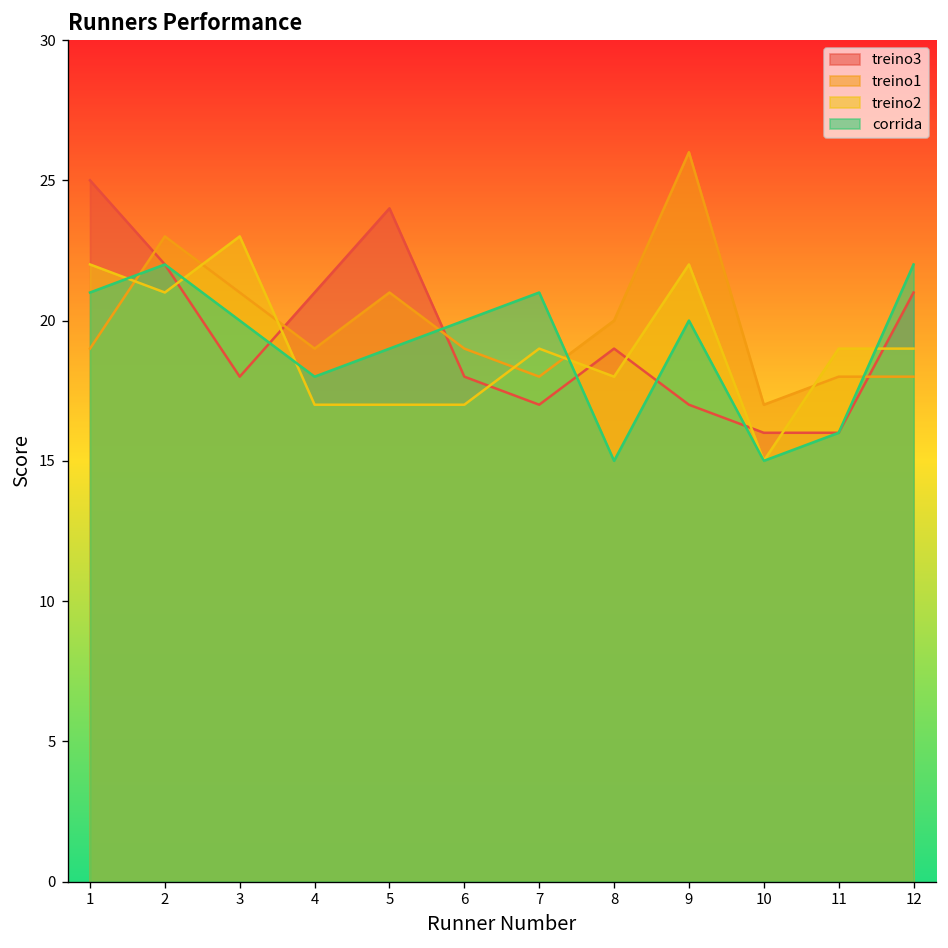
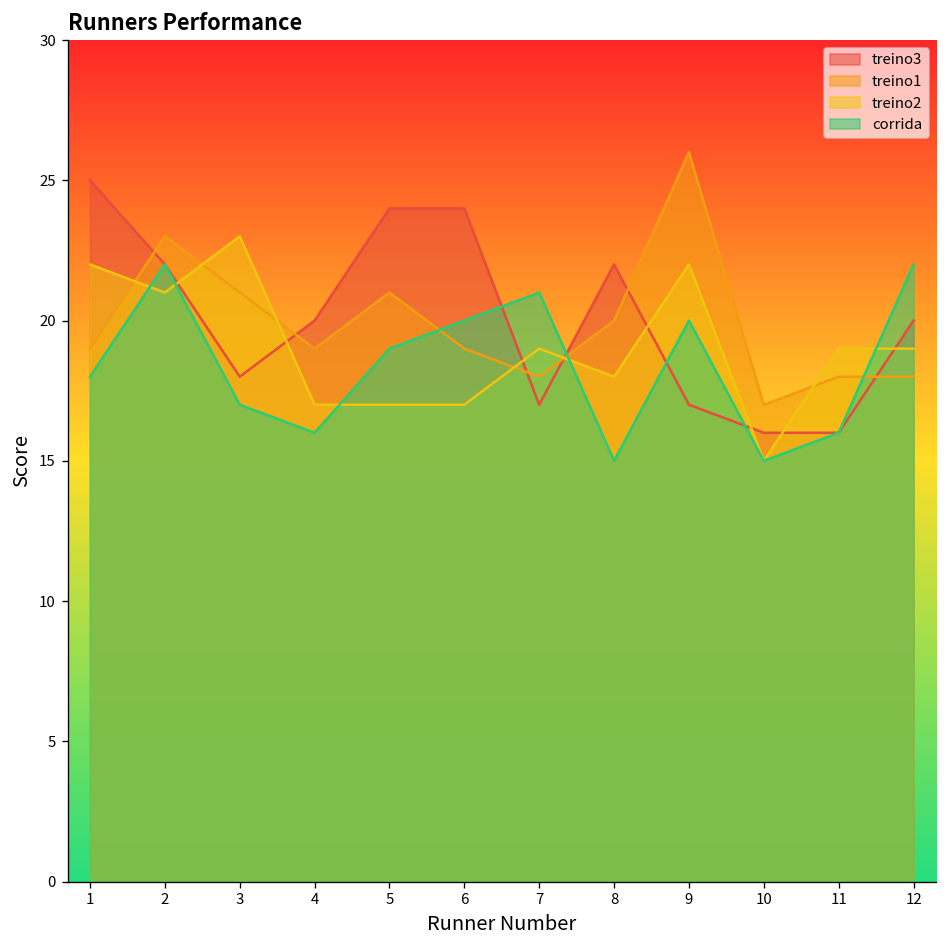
corrida, 1: 21 -> 18
corrida, 3: 20 -> 17
treino3, 4: 21 -> 20
corrida, 4: 18 -> 16
treino3, 6: 18 -> 24
treino3, 8: 19 -> 22
treino3, 12: 21 -> 20
